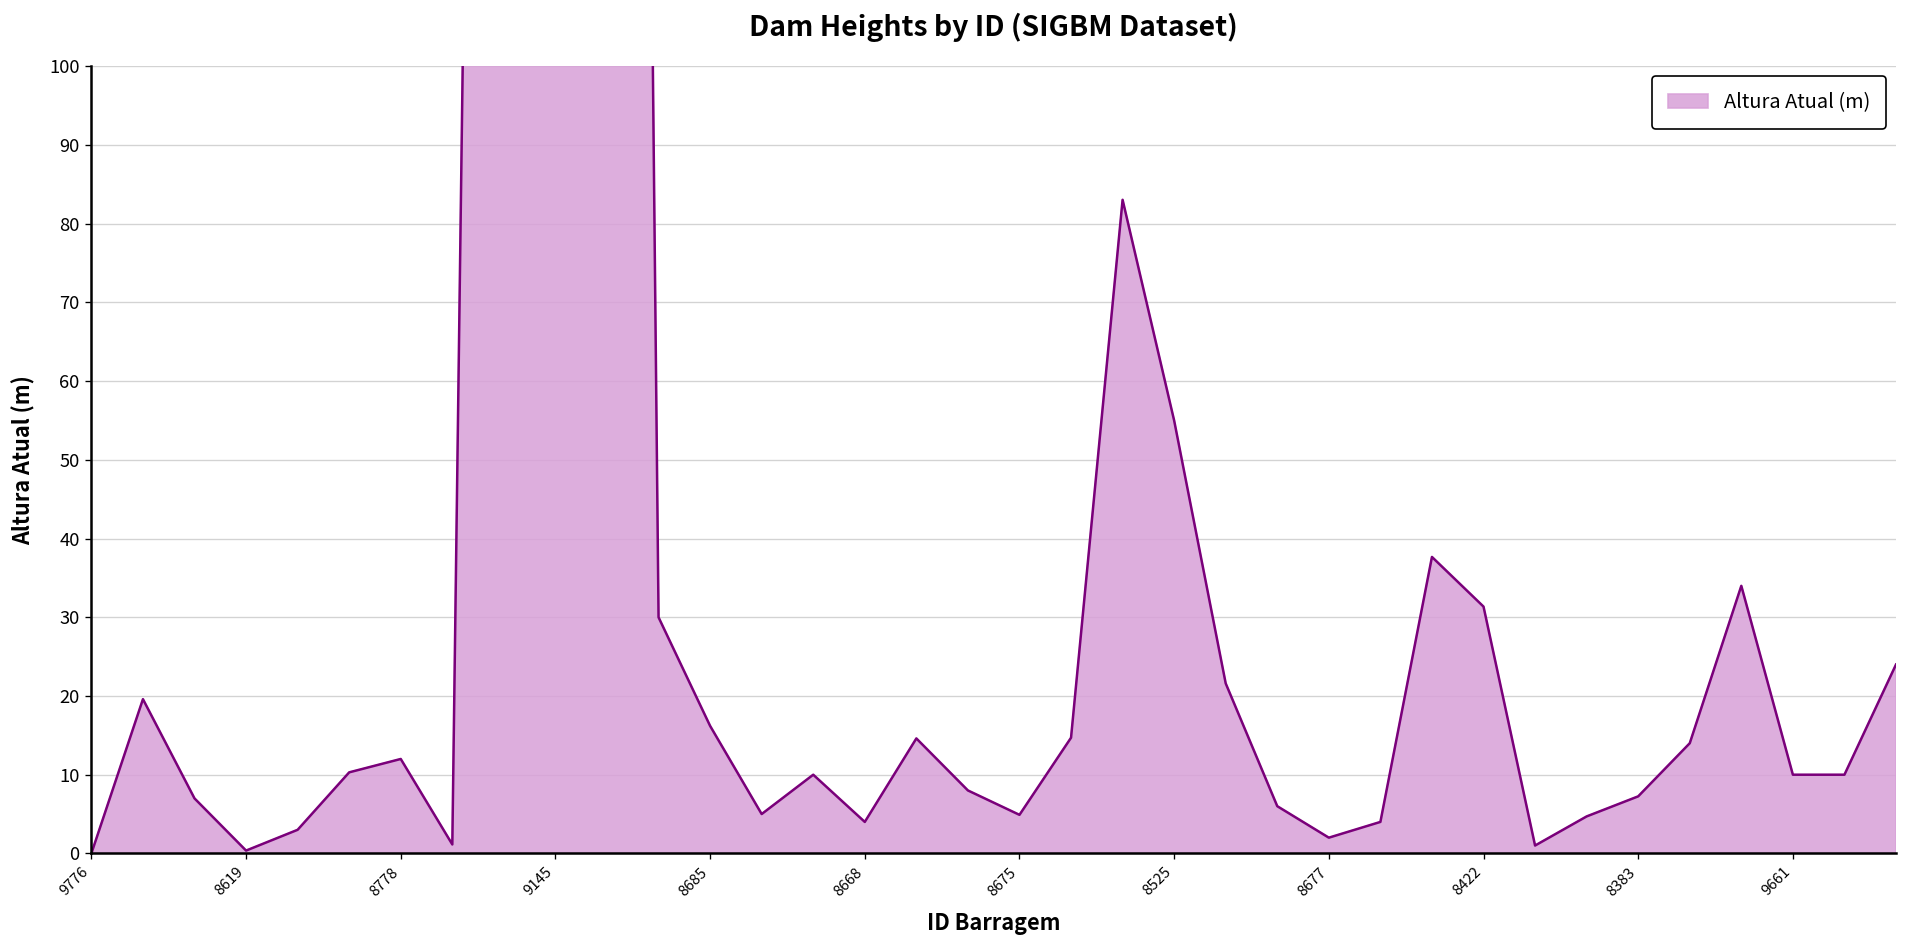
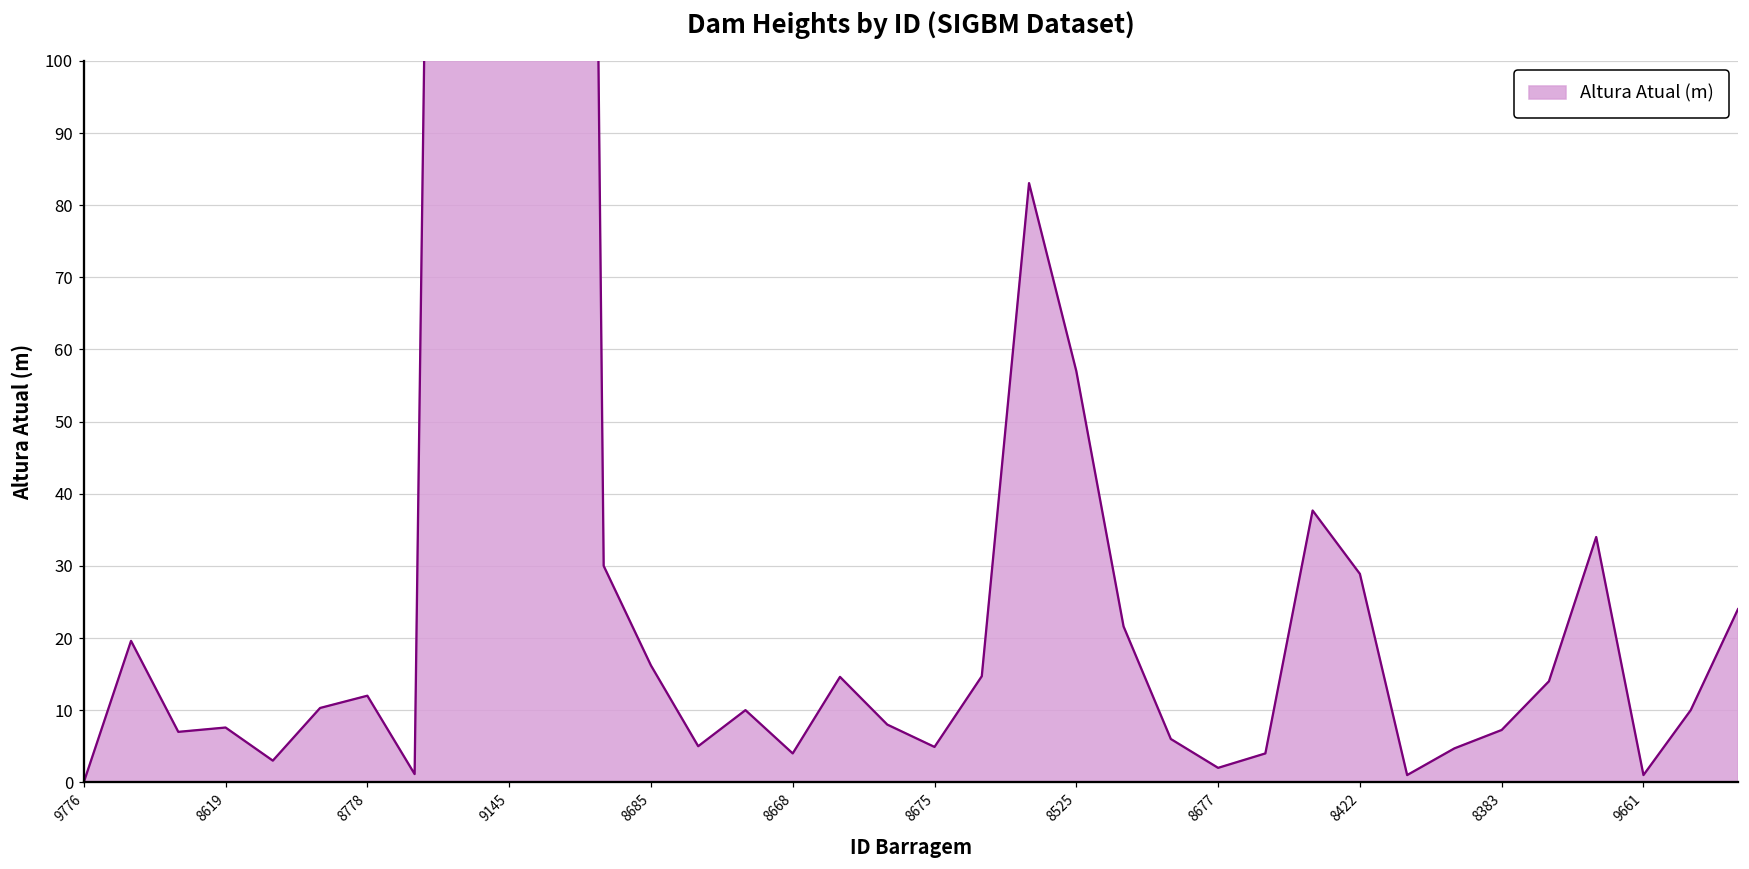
8619: 0 -> 8
8525: 55 -> 57
8422: 31 -> 29
9661: 10 -> 1
